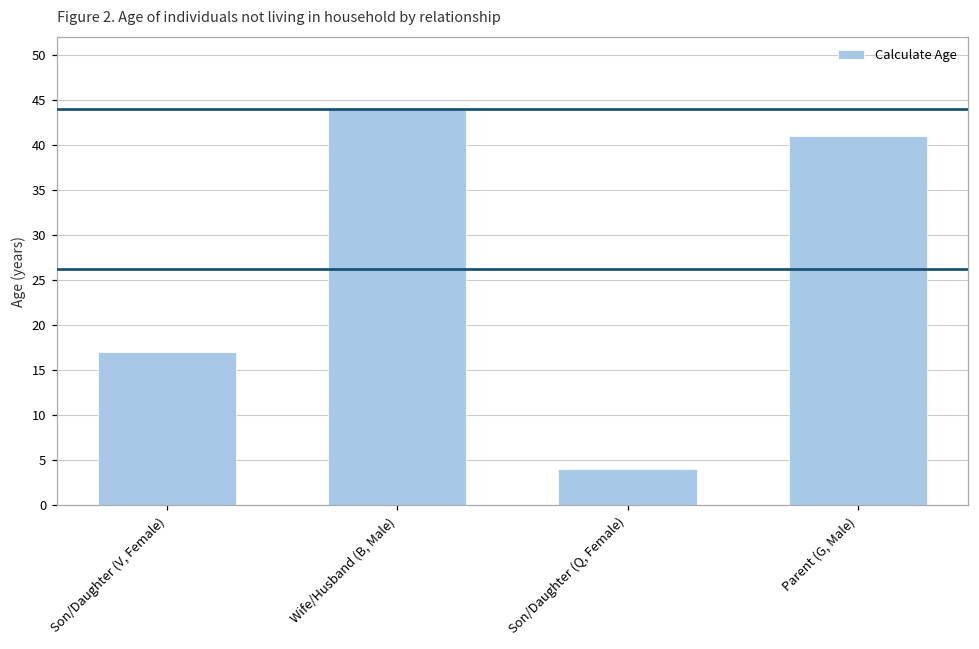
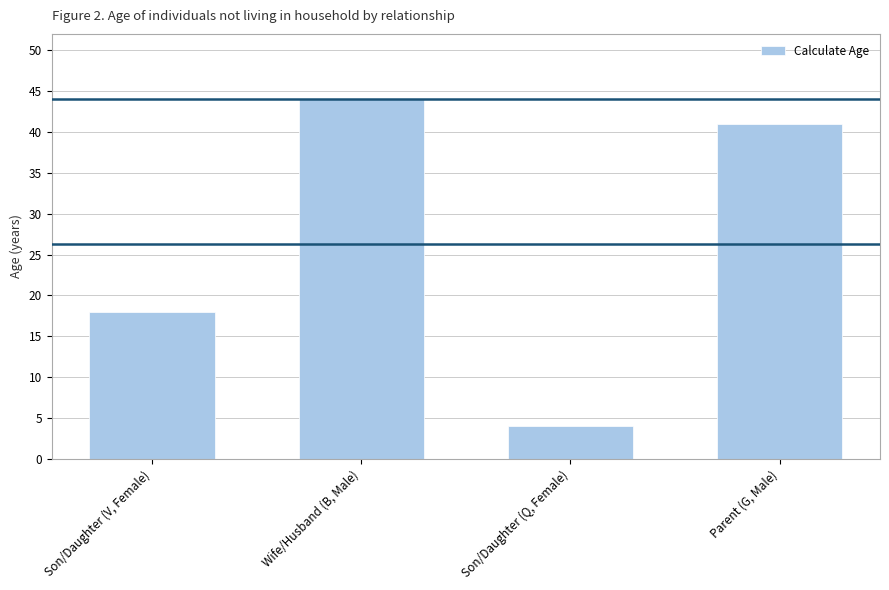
Son/Daughter (V, Female): 17 -> 18
